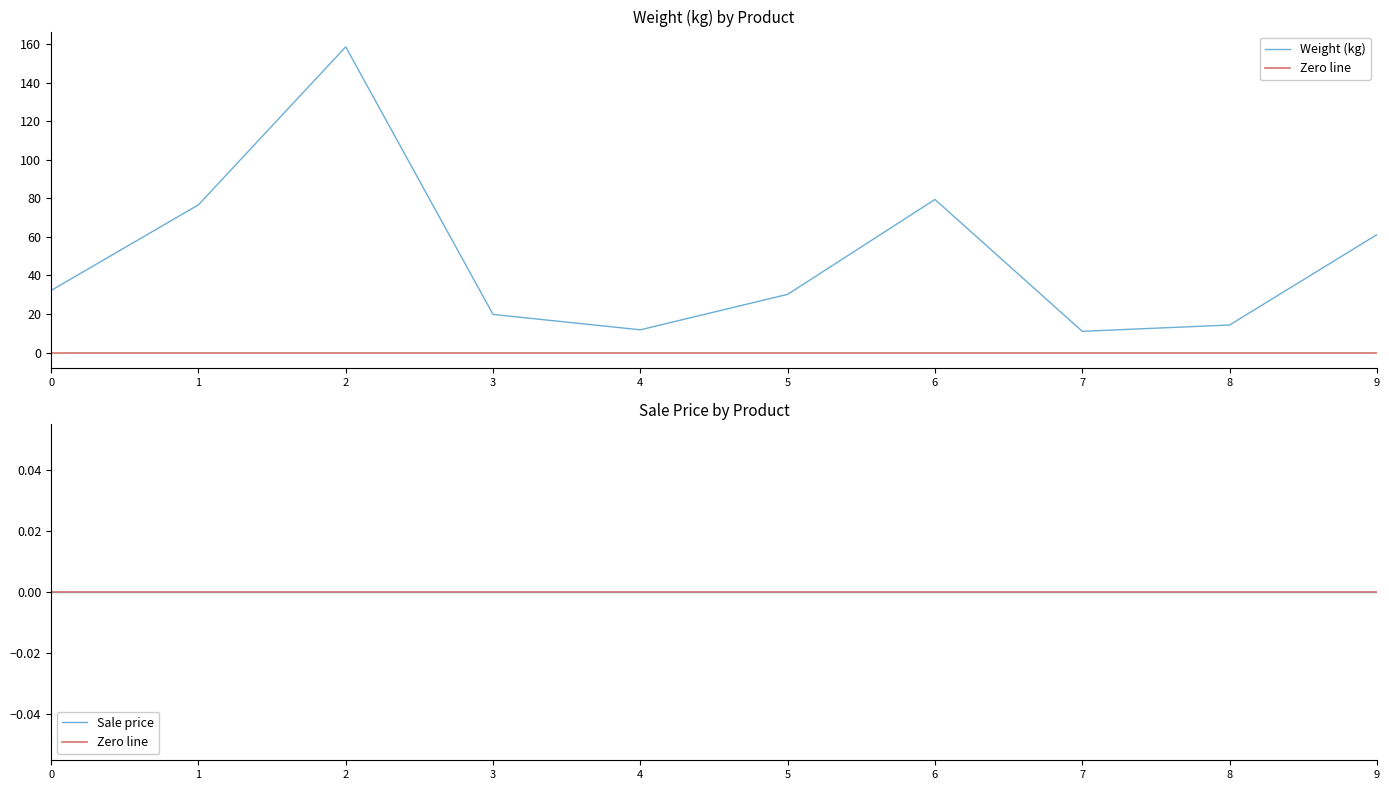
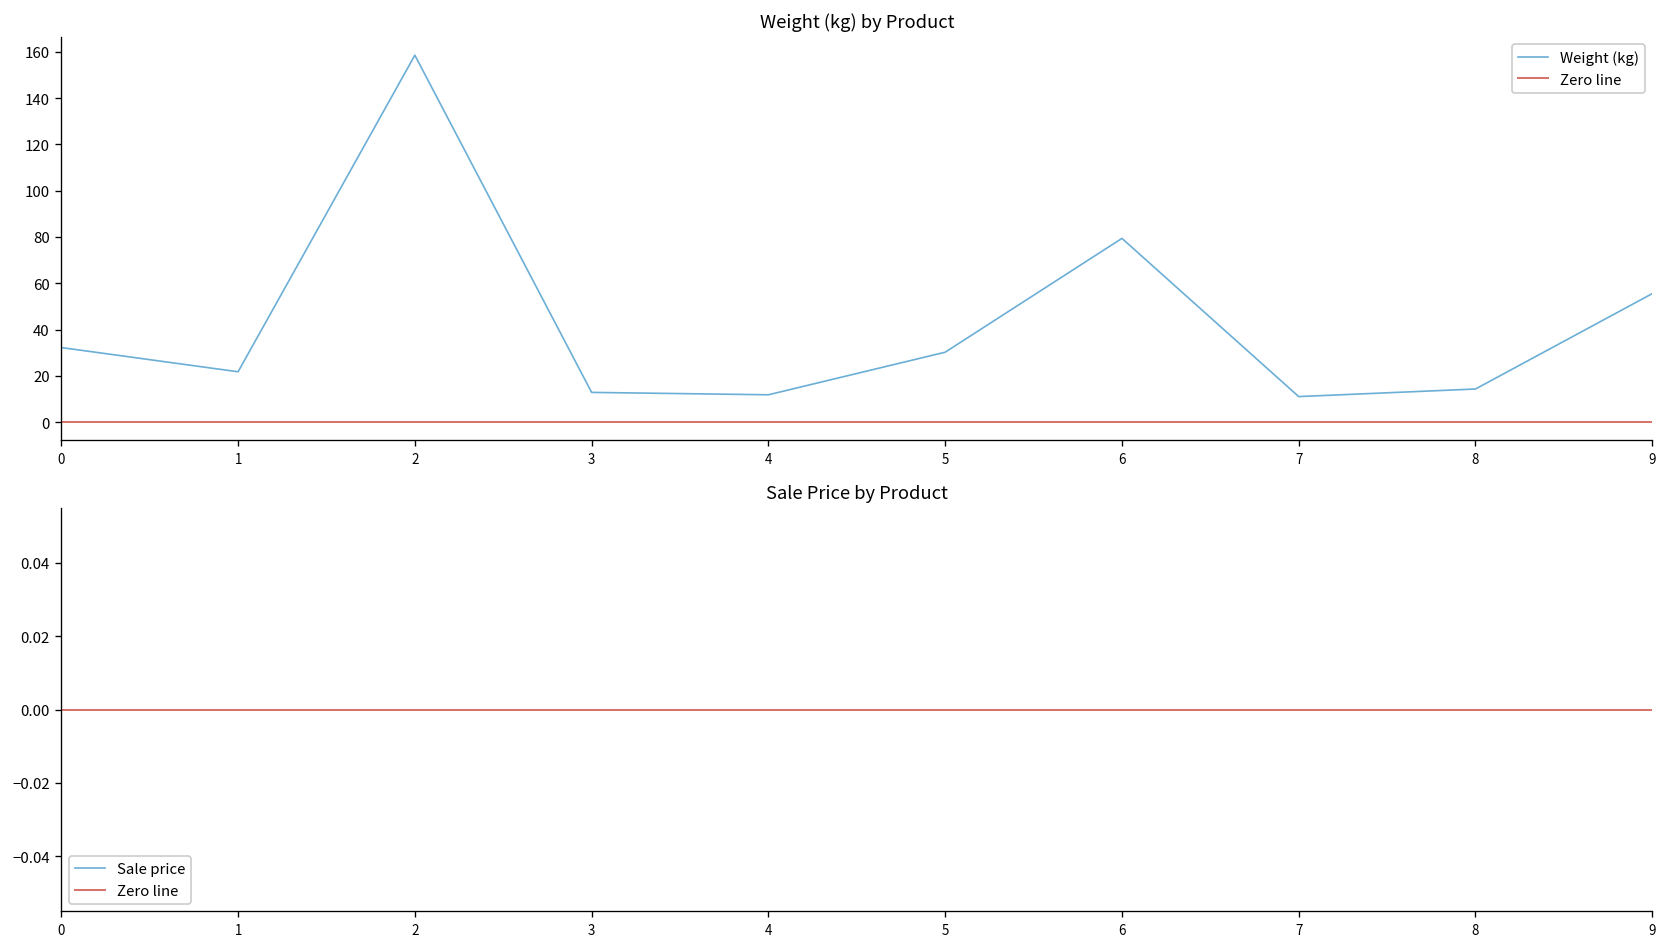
Weight (kg) by Product, 1: 77 -> 22
Weight (kg) by Product, 3: 20 -> 13
Weight (kg) by Product, 9: 61 -> 56
